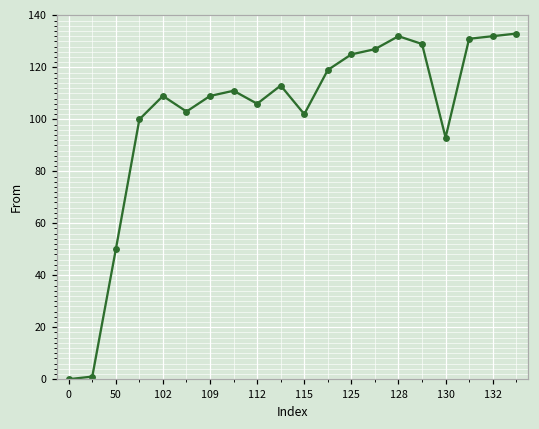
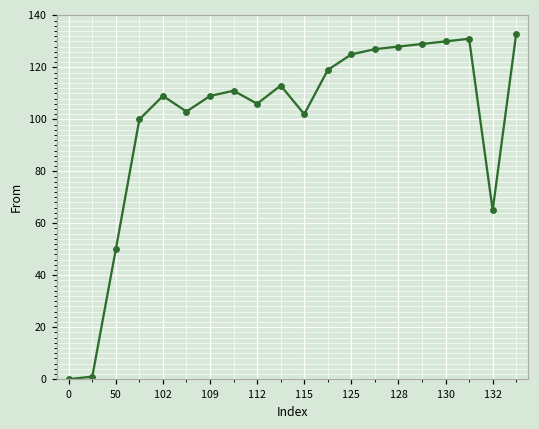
128: 132 -> 128
130: 93 -> 130
132: 132 -> 65
